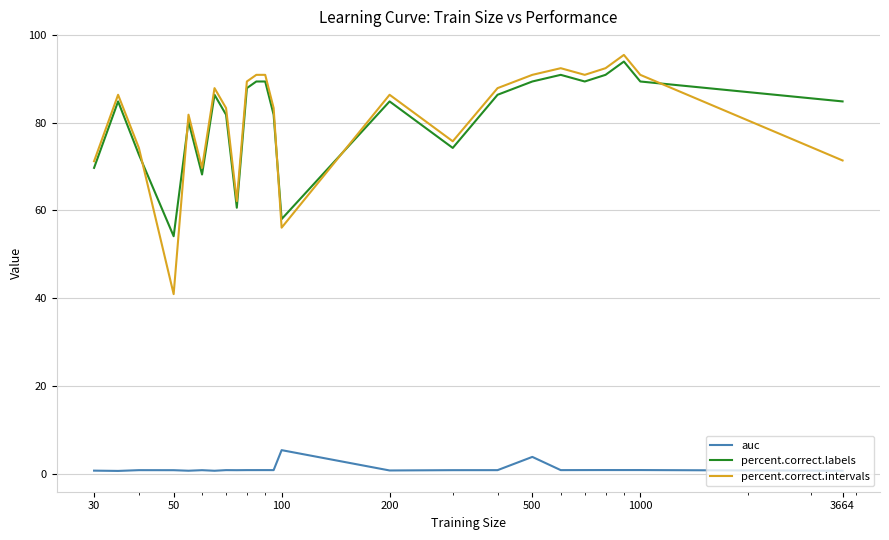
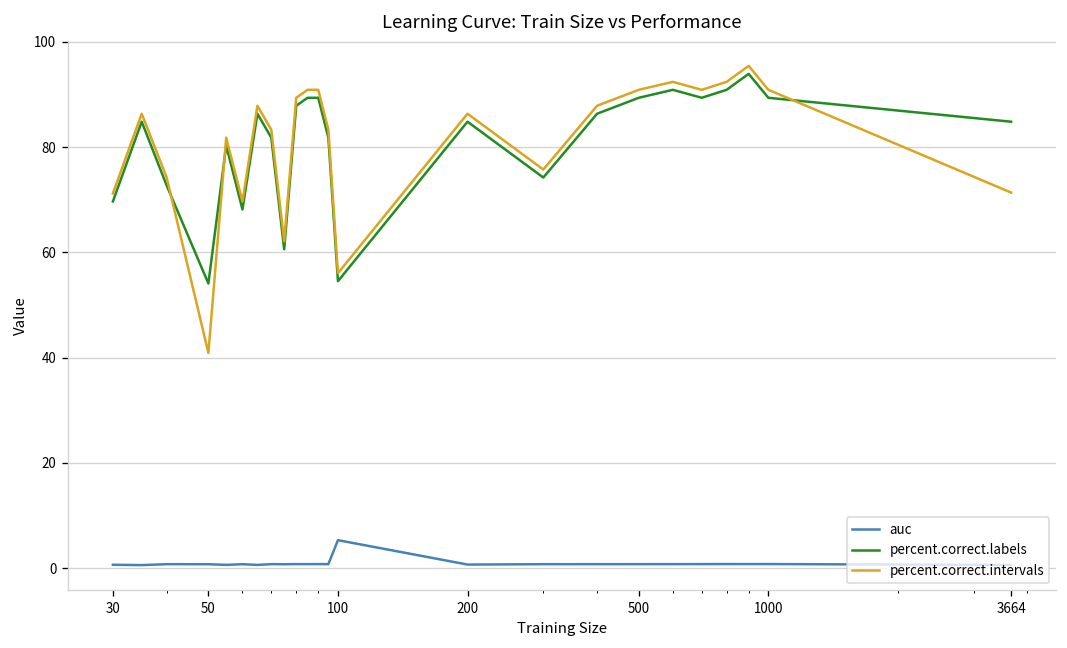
percent.correct.labels, 100: 58 -> 55
auc, 500: 4 -> 1
